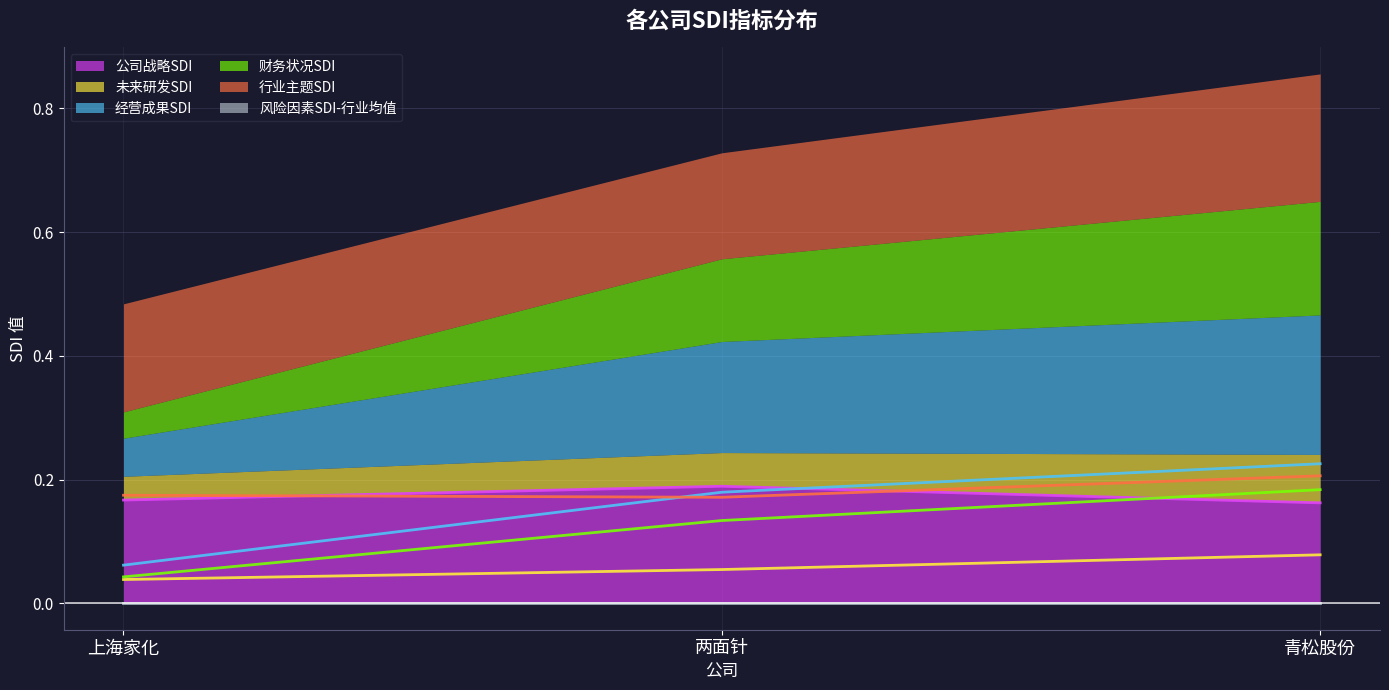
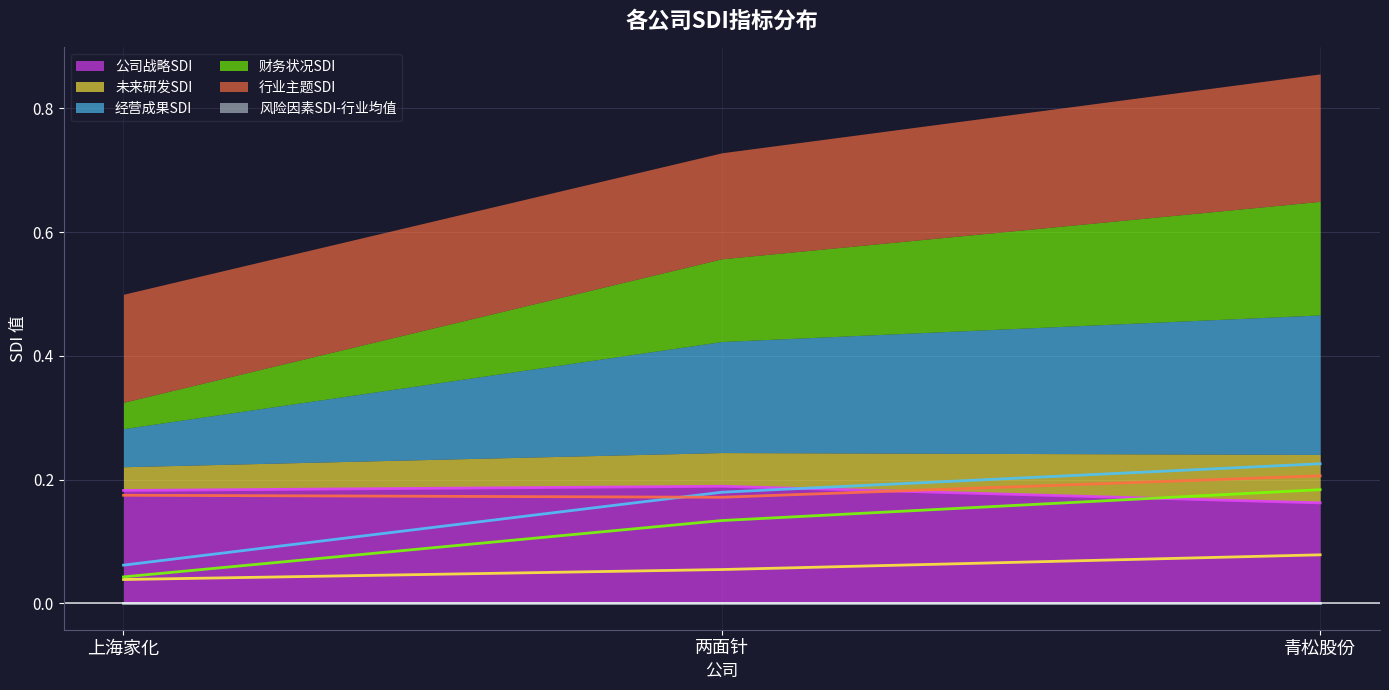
公司战略SDI, 上海家化: 0.17 -> 0.18
